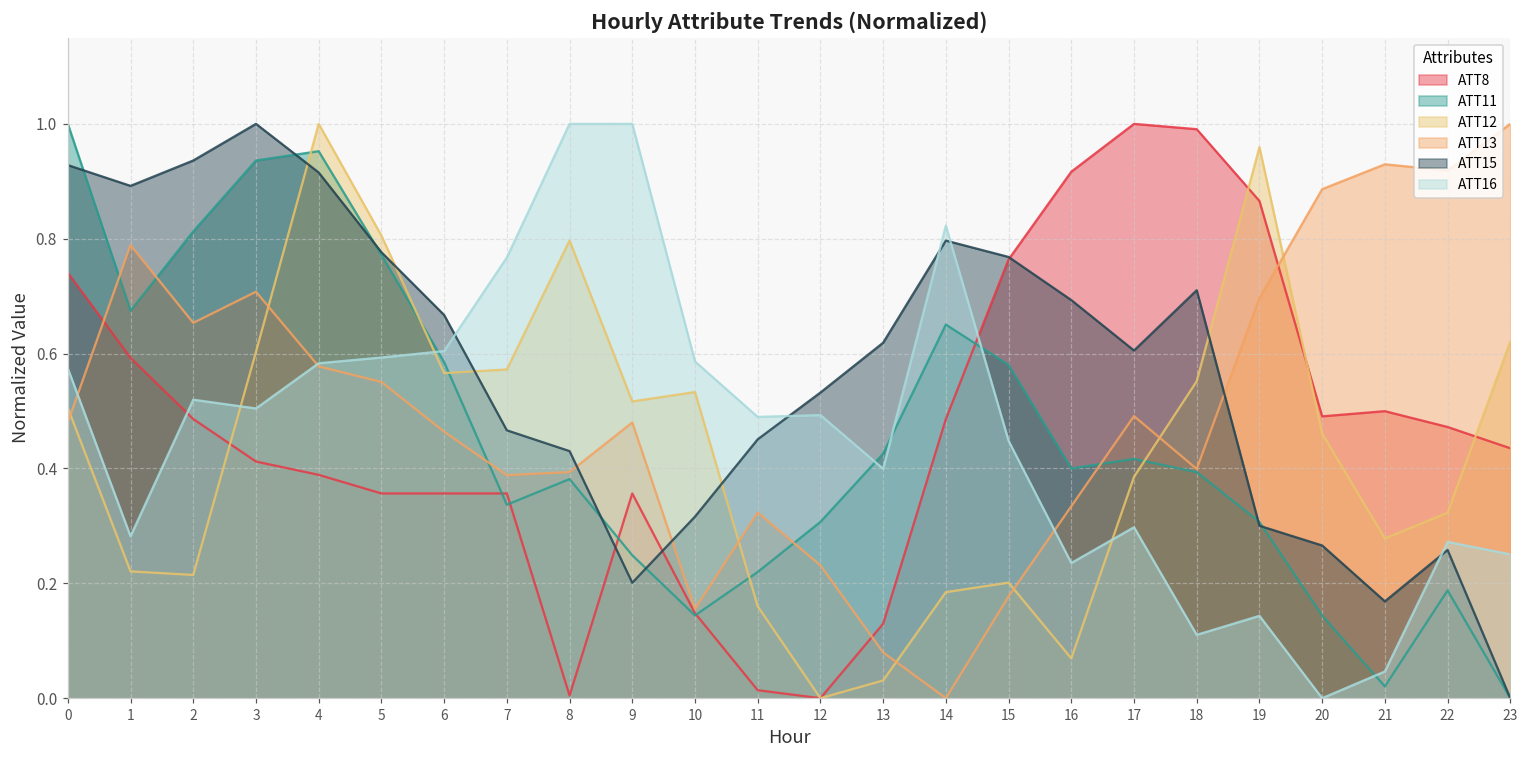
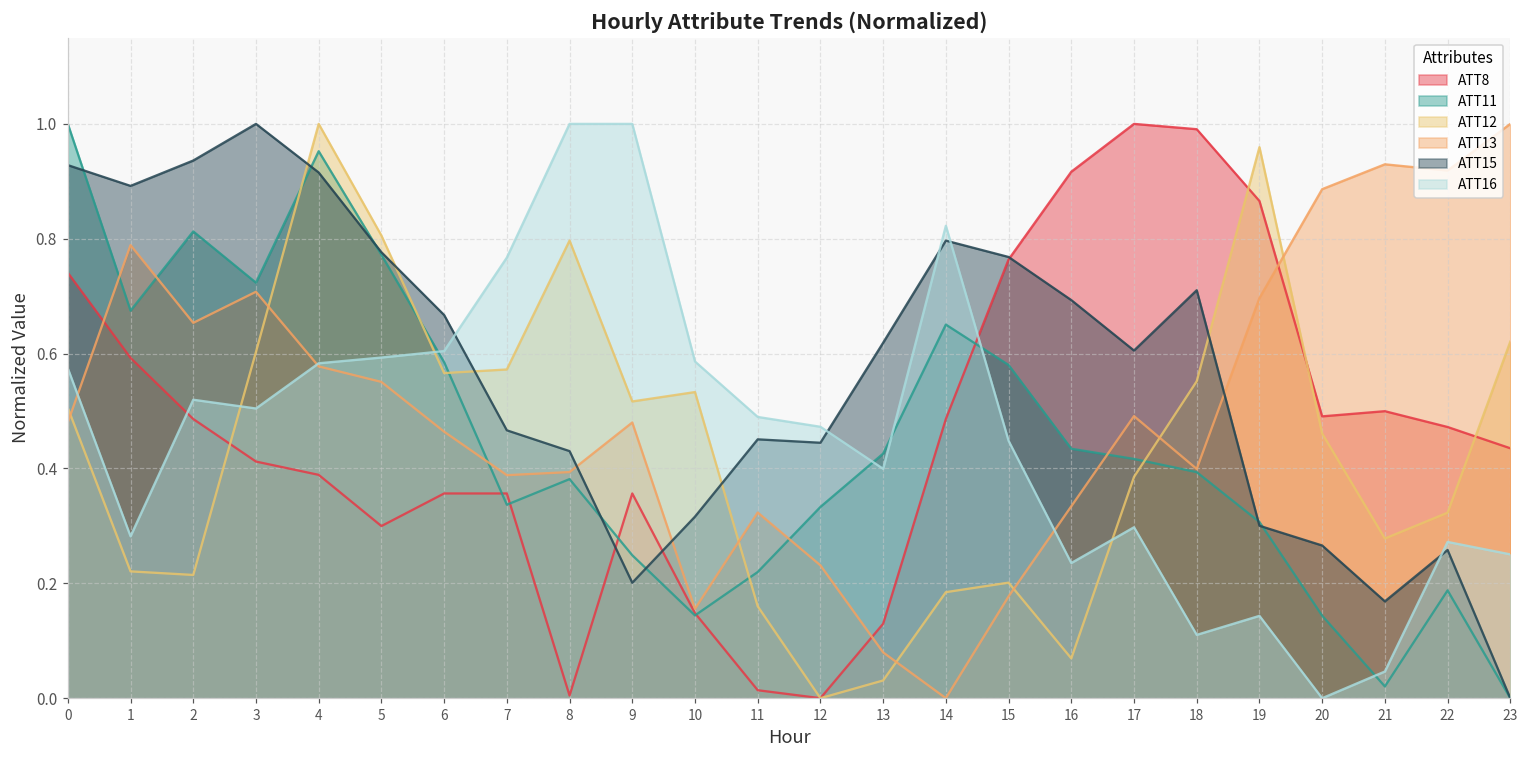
ATT11, 3: 0.94 -> 0.72
ATT8, 5: 0.36 -> 0.30
ATT11, 12: 0.31 -> 0.33
ATT15, 12: 0.53 -> 0.44
ATT16, 12: 0.49 -> 0.47
ATT11, 16: 0.40 -> 0.43
